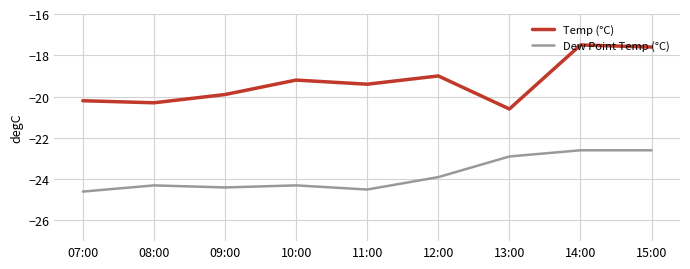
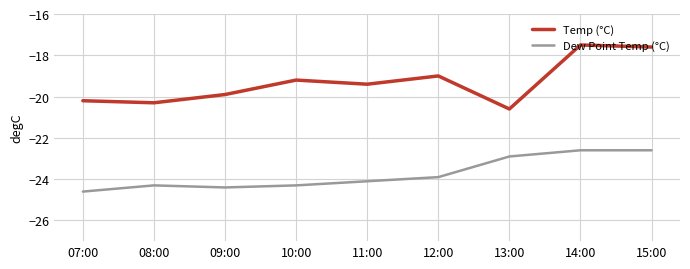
Dew Point Temp (°C), 11:00: -24.5 -> -24.1
